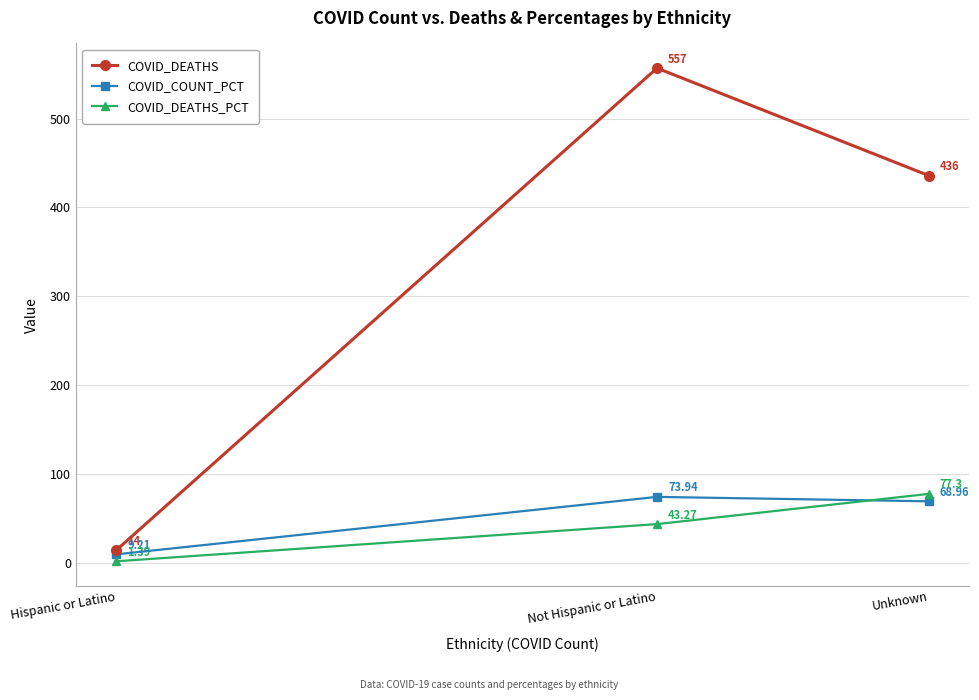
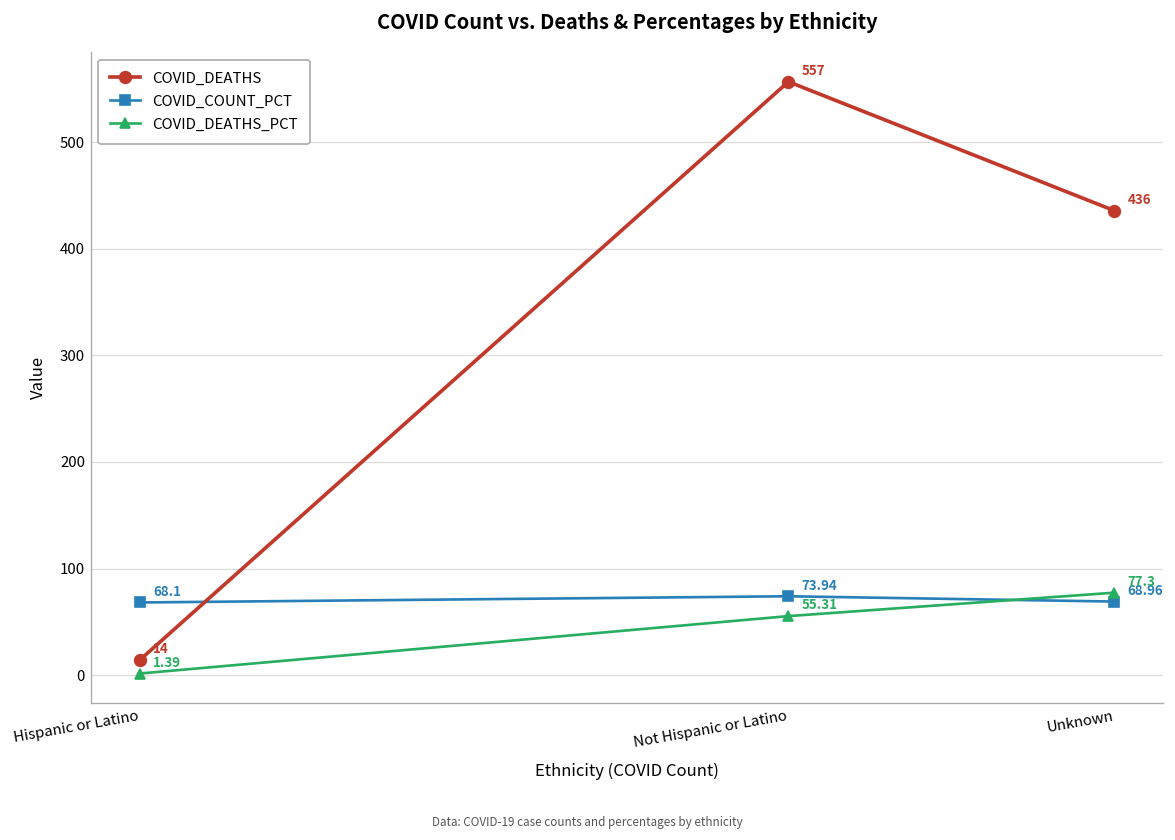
COVID_COUNT_PCT, Hispanic or Latino: 9.21 -> 68.1
COVID_DEATHS_PCT, Not Hispanic or Latino: 43.27 -> 55.31
